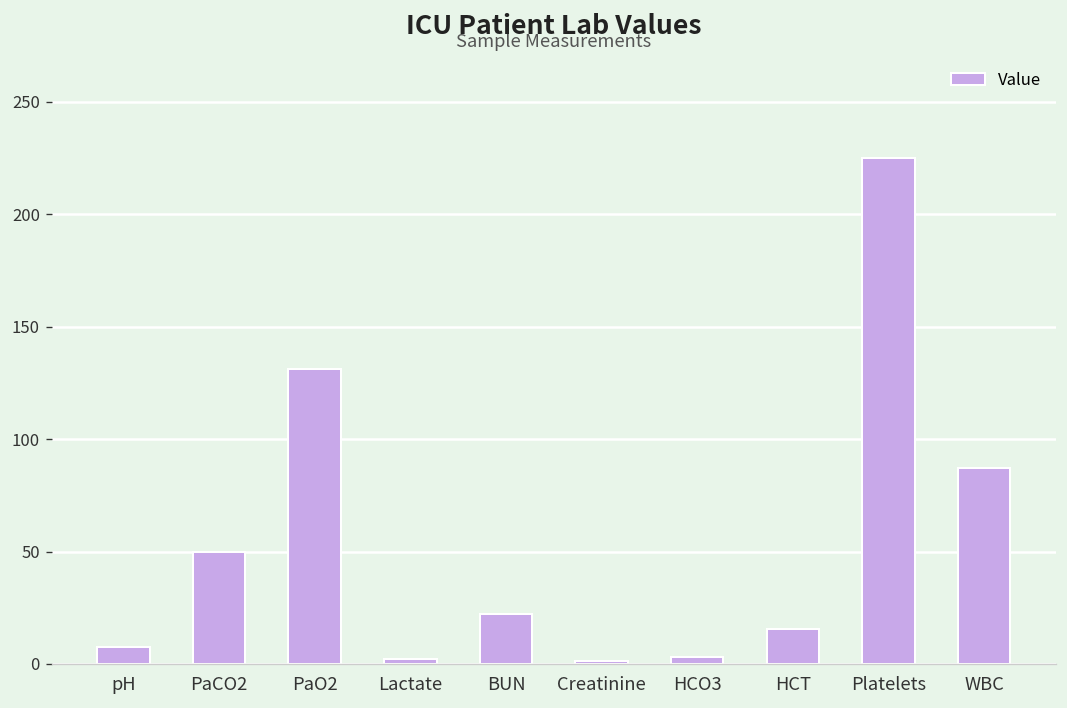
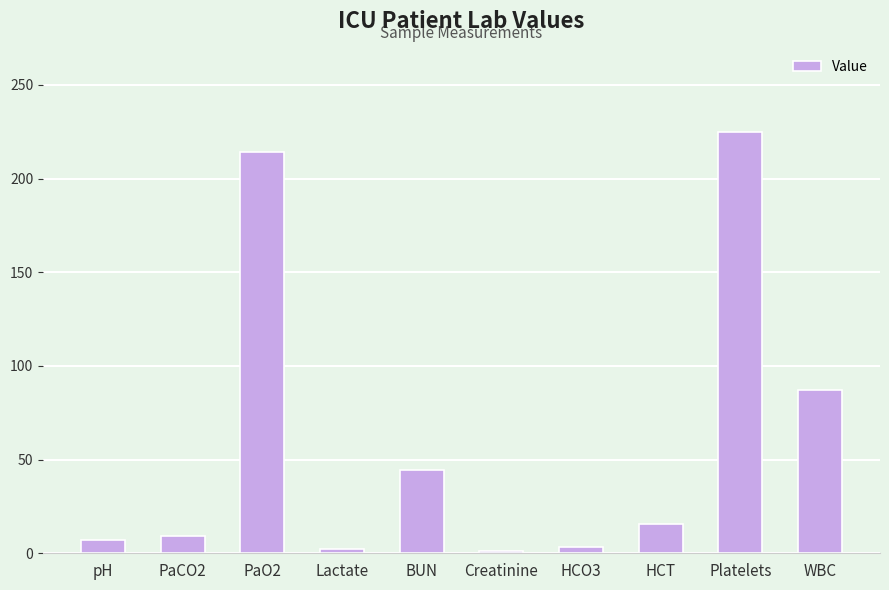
PaCO2: 50 -> 9
PaO2: 131 -> 214
BUN: 22 -> 45
